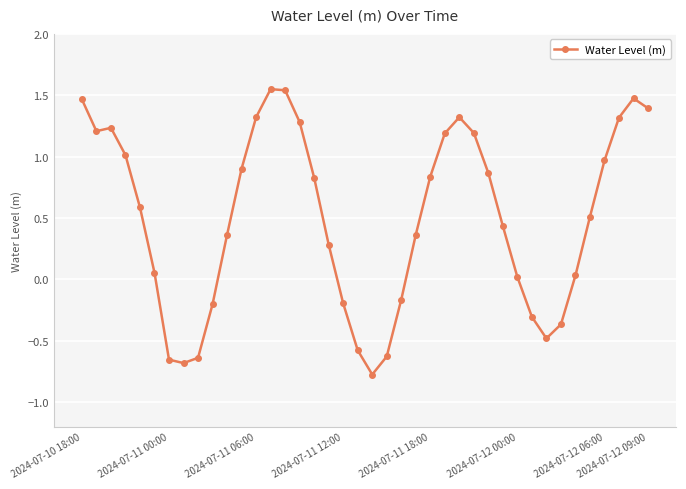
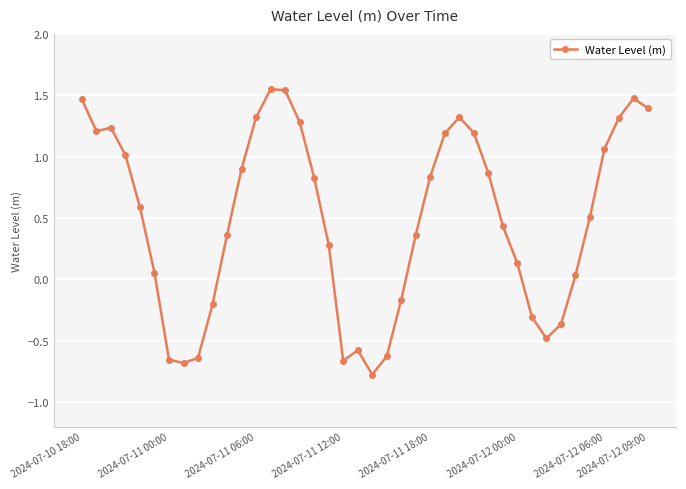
2024-07-11 12:00: -0.19 -> -0.66
2024-07-12 00:00: 0.02 -> 0.13
2024-07-12 06:00: 0.97 -> 1.06
